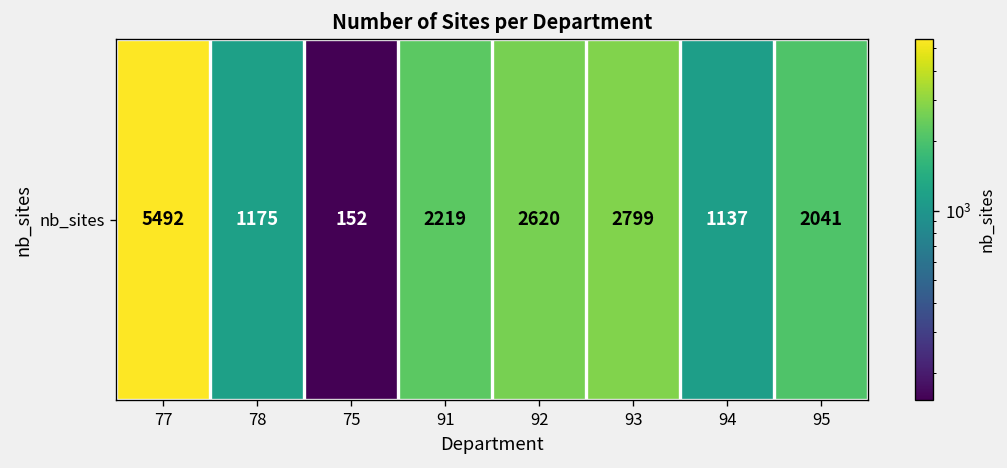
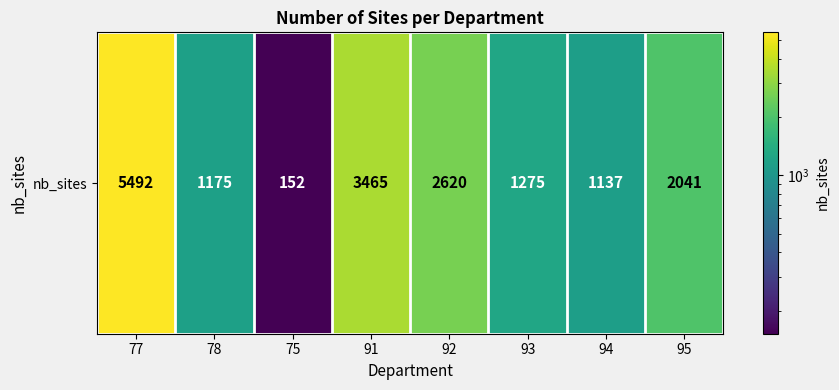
nb_sites, 91: 2219 -> 3465
nb_sites, 93: 2799 -> 1275
